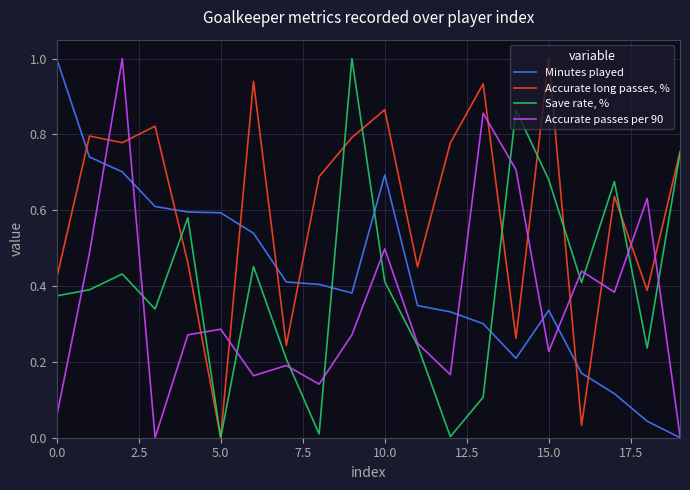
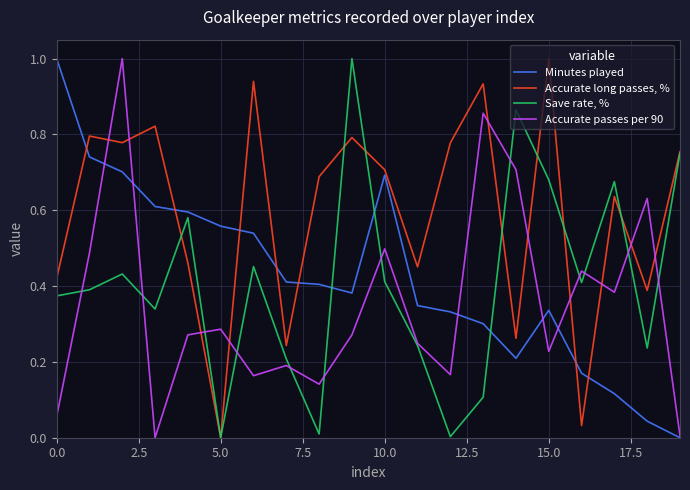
Minutes played, 5.0: 0.59 -> 0.56
Accurate long passes, %, 10.0: 0.87 -> 0.71
